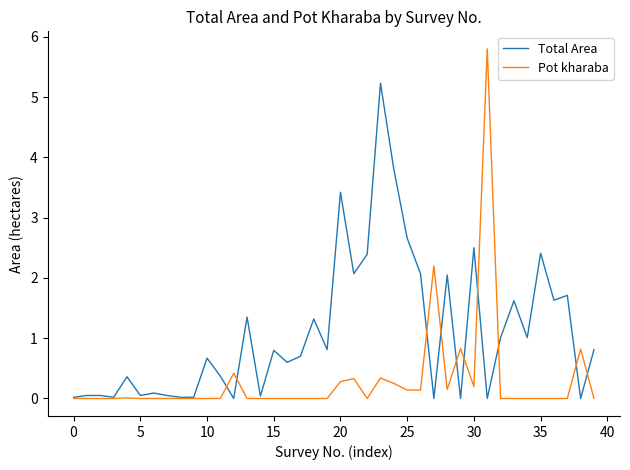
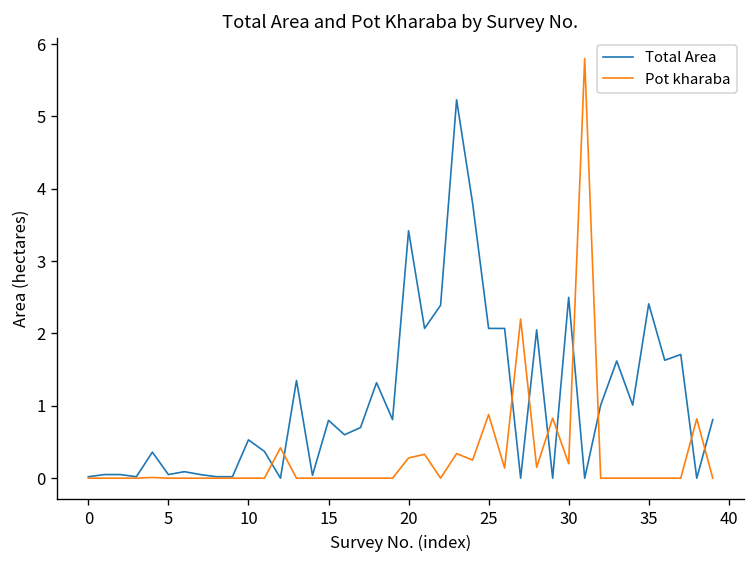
Total Area, 10: 0.7 -> 0.5
Total Area, 25: 2.7 -> 2.1
Pot kharaba, 25: 0.1 -> 0.9
